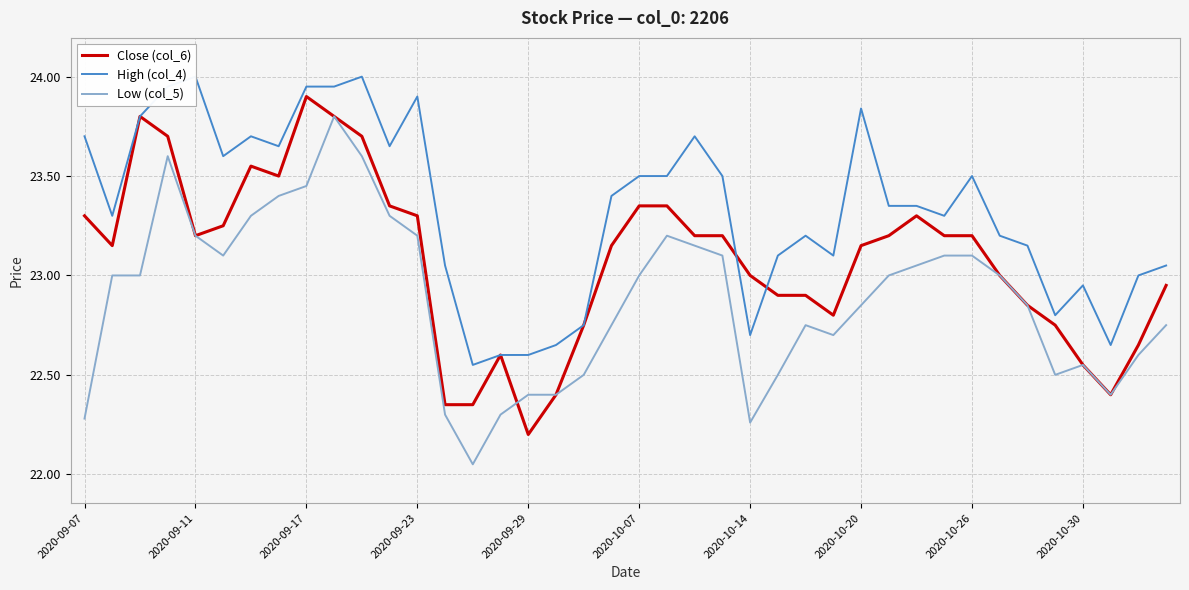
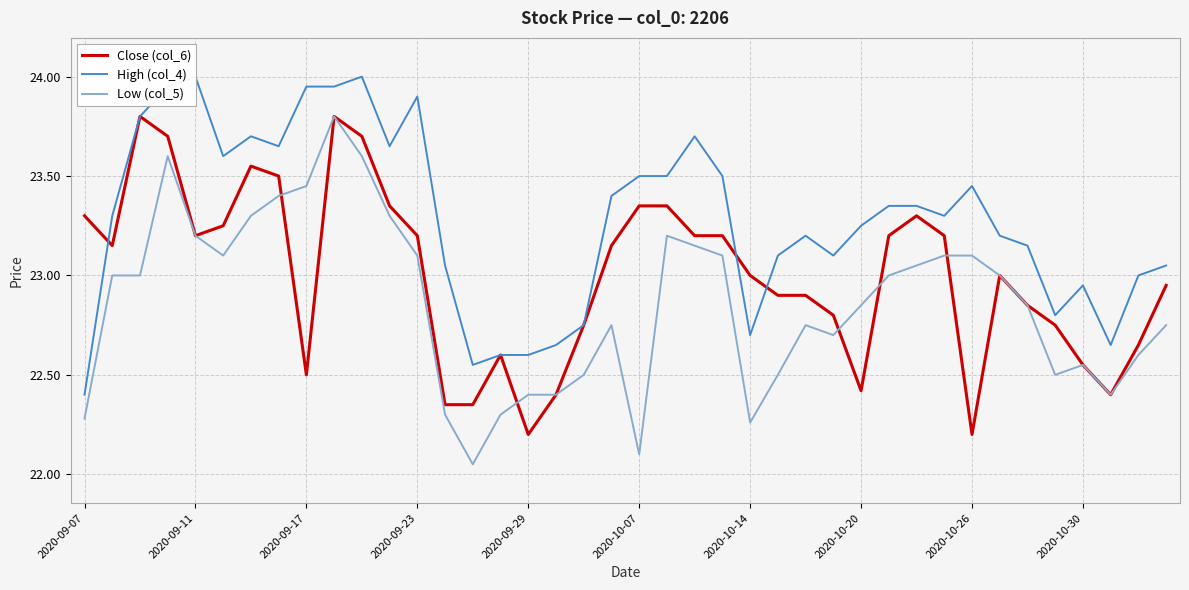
High (col_4), 2020-09-07: 23.7 -> 22.4
Close (col_6), 2020-09-17: 23.9 -> 22.5
Close (col_6), 2020-09-23: 23.3 -> 23.2
Low (col_5), 2020-09-23: 23.2 -> 23.1
Low (col_5), 2020-10-07: 23.0 -> 22.1
Close (col_6), 2020-10-20: 23.15 -> 22.42
High (col_4), 2020-10-20: 23.84 -> 23.25
Close (col_6), 2020-10-26: 23.2 -> 22.2
High (col_4), 2020-10-26: 23.50 -> 23.45
